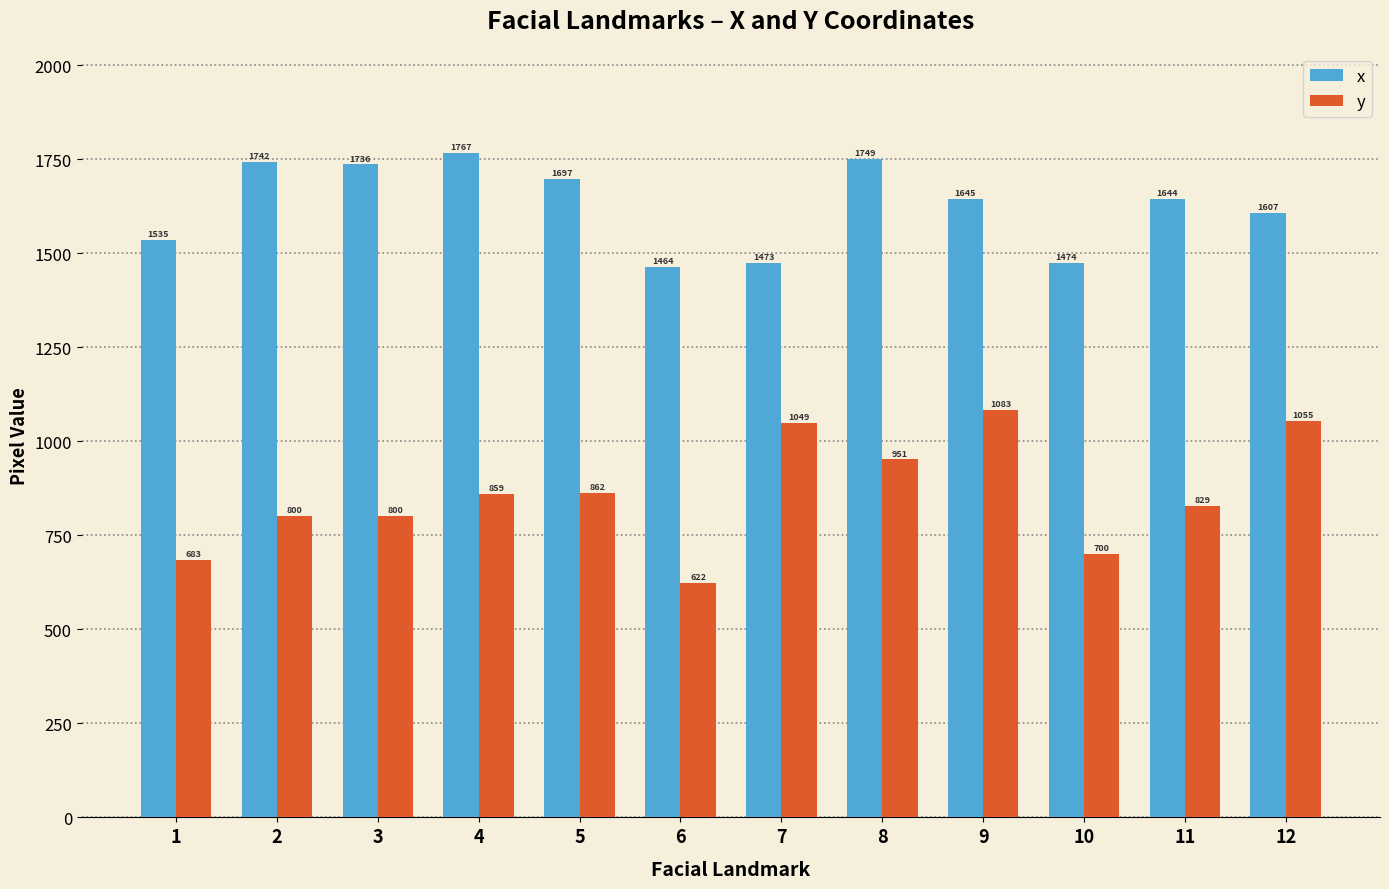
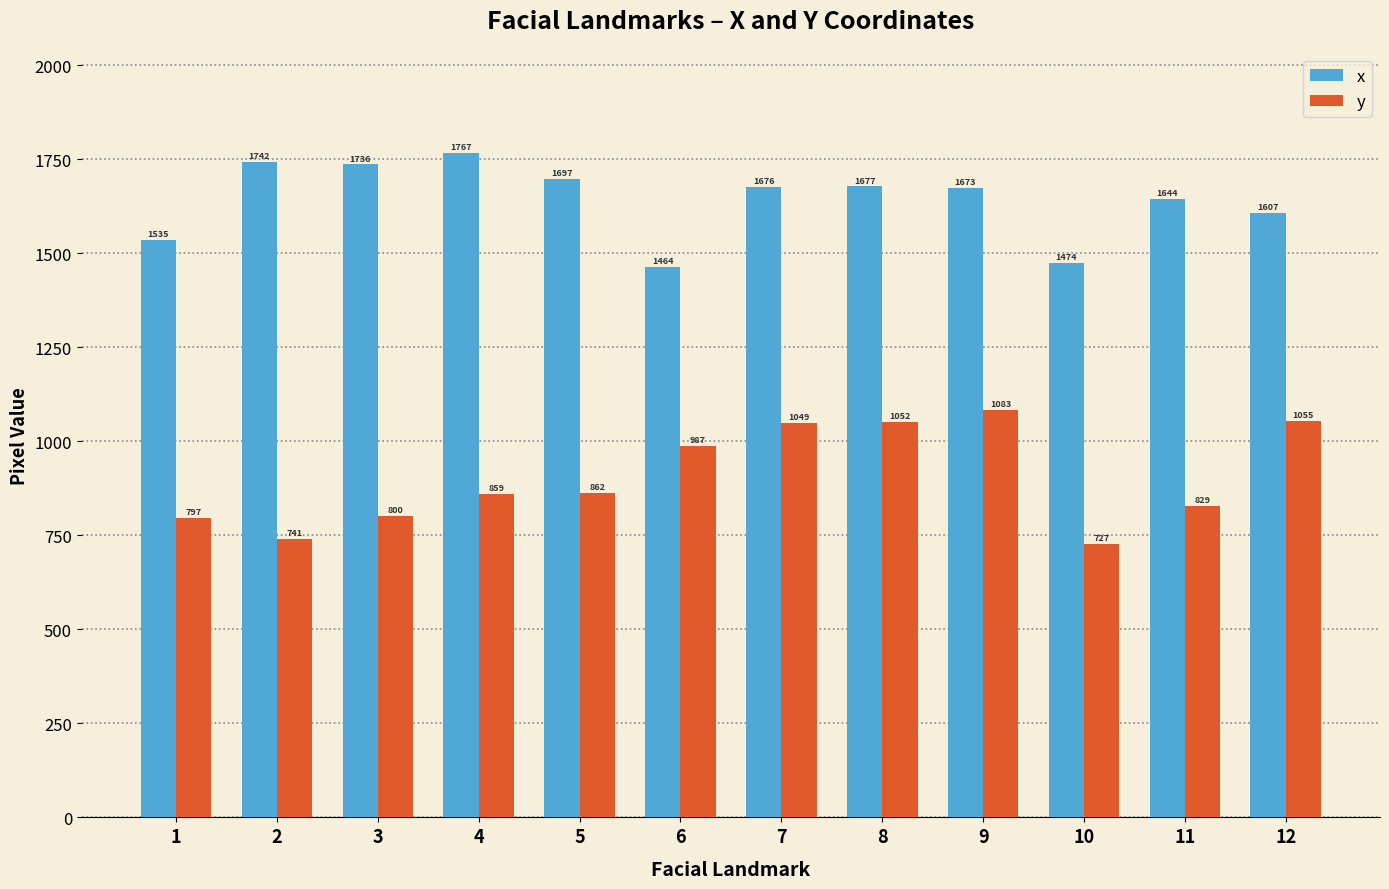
y, 1: 683 -> 797
y, 2: 800 -> 741
y, 6: 622 -> 987
x, 7: 1473 -> 1676
x, 8: 1749 -> 1677
y, 8: 951 -> 1052
x, 9: 1645 -> 1673
y, 10: 700 -> 727
